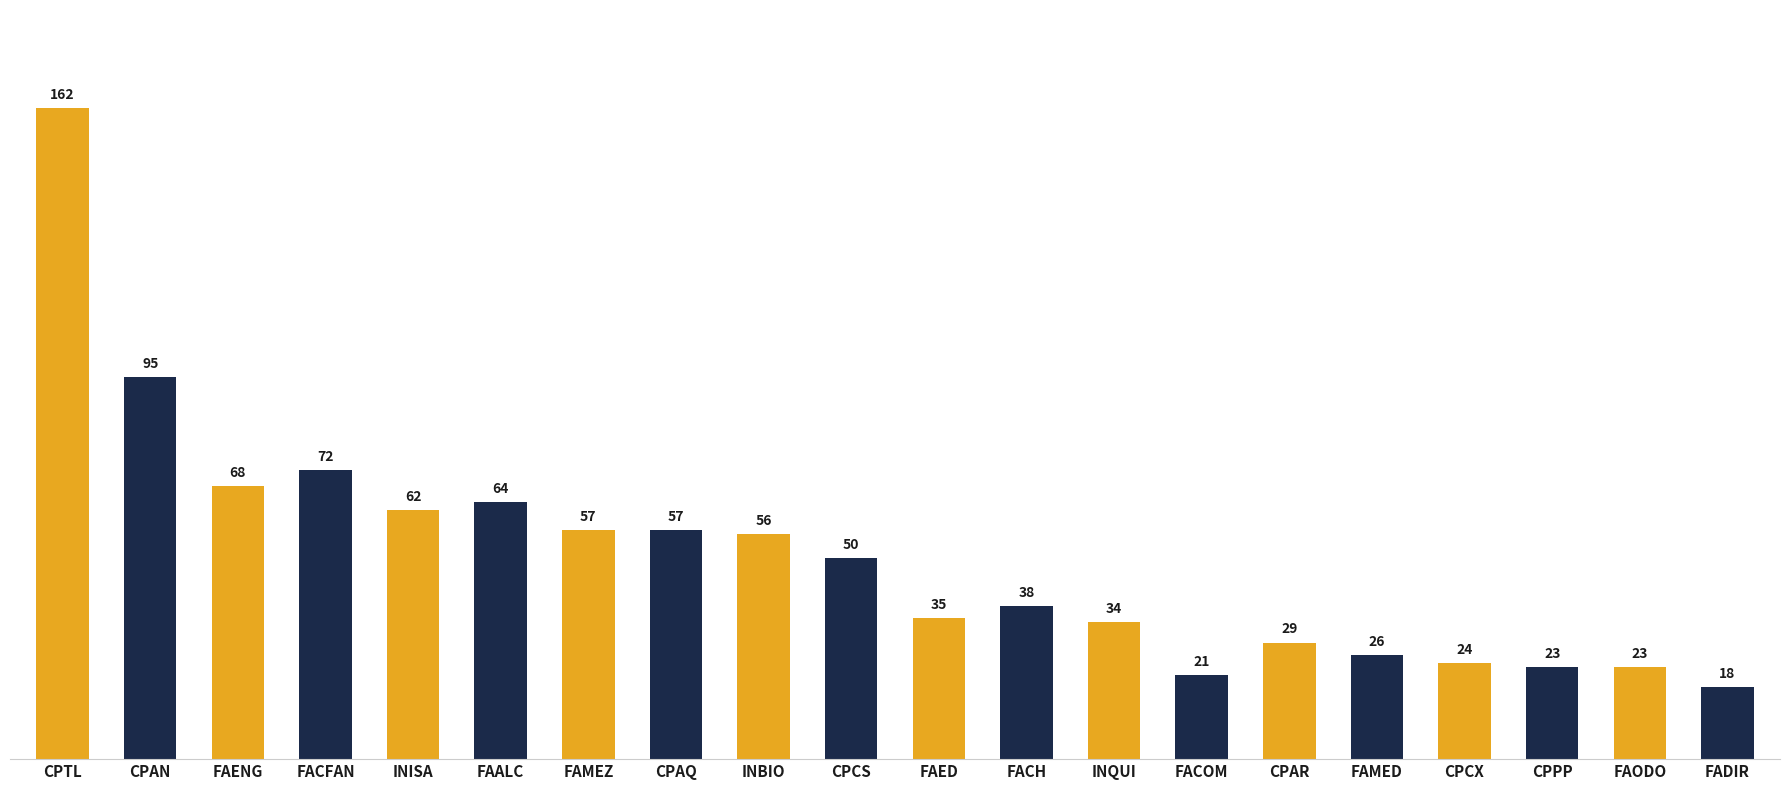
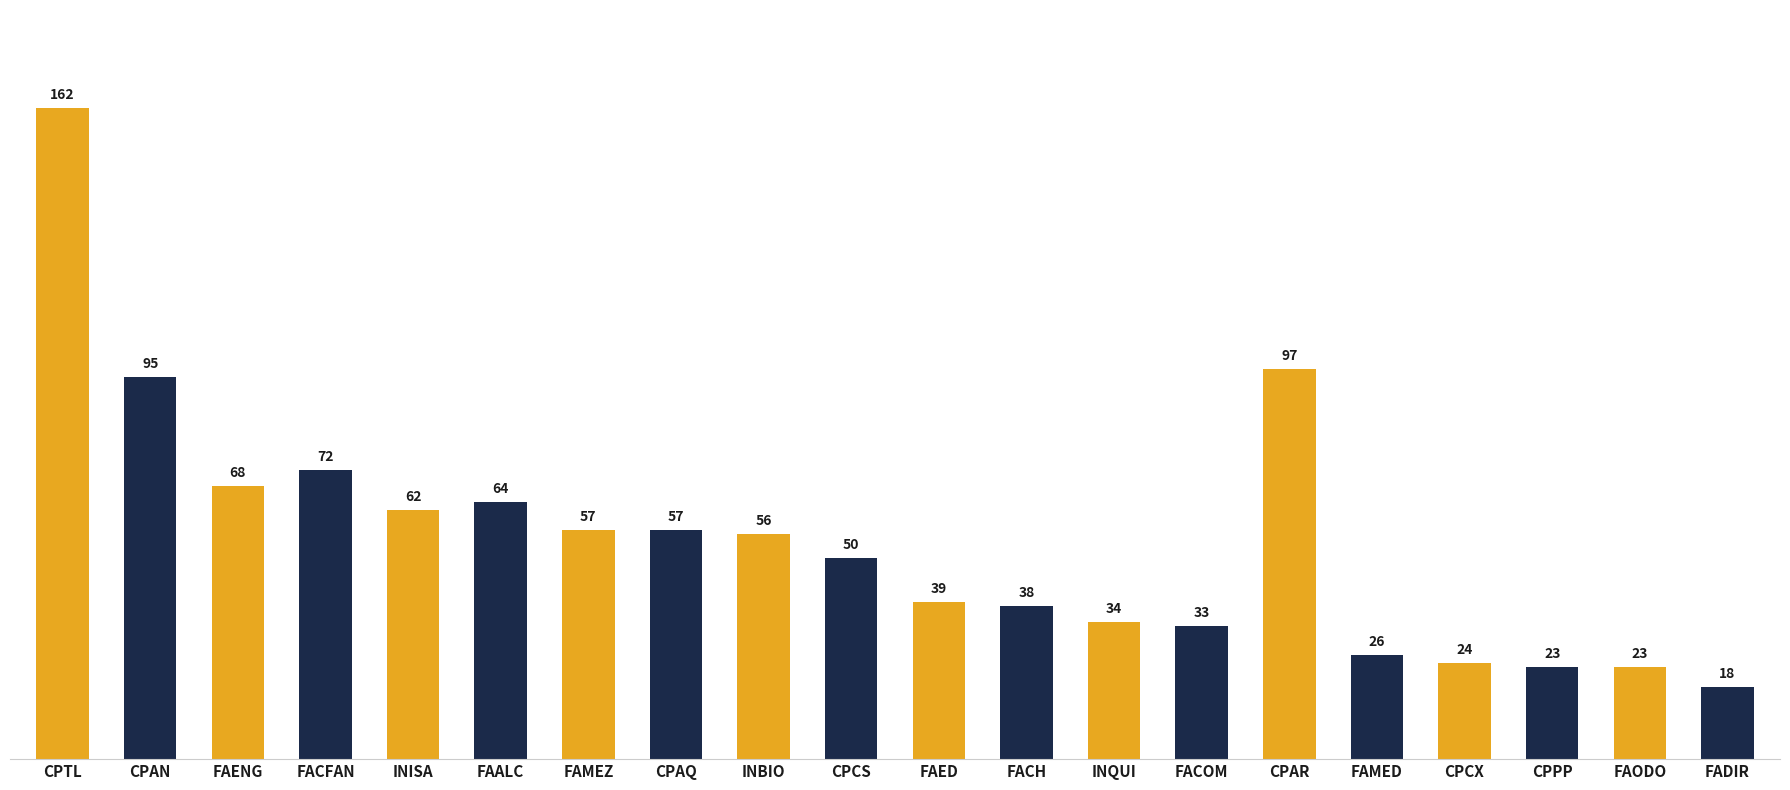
FAED: 35 -> 39
FACOM: 21 -> 33
CPAR: 29 -> 97
